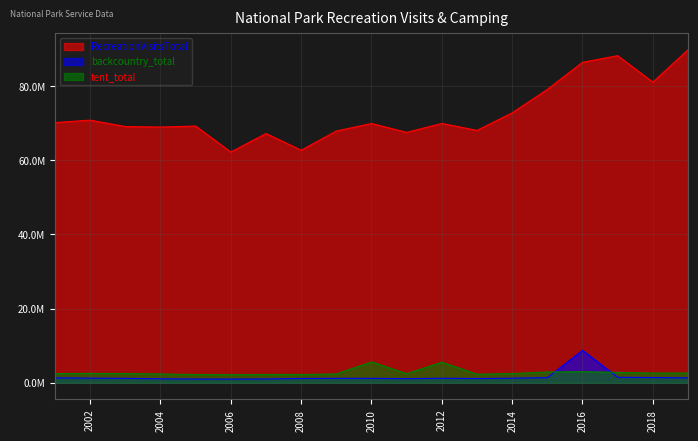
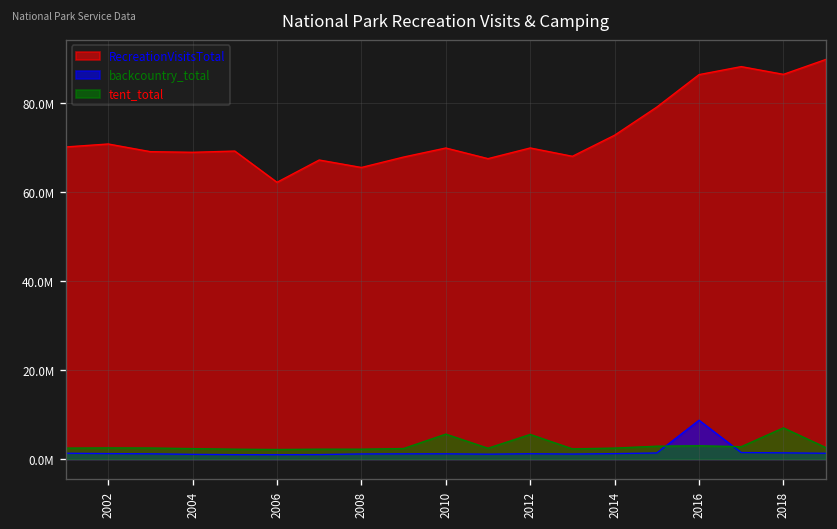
RecreationVisitsTotal, 2008: 63000000 -> 66000000
RecreationVisitsTotal, 2018: 81000000 -> 86000000
tent_total, 2018: 3000000 -> 7000000
